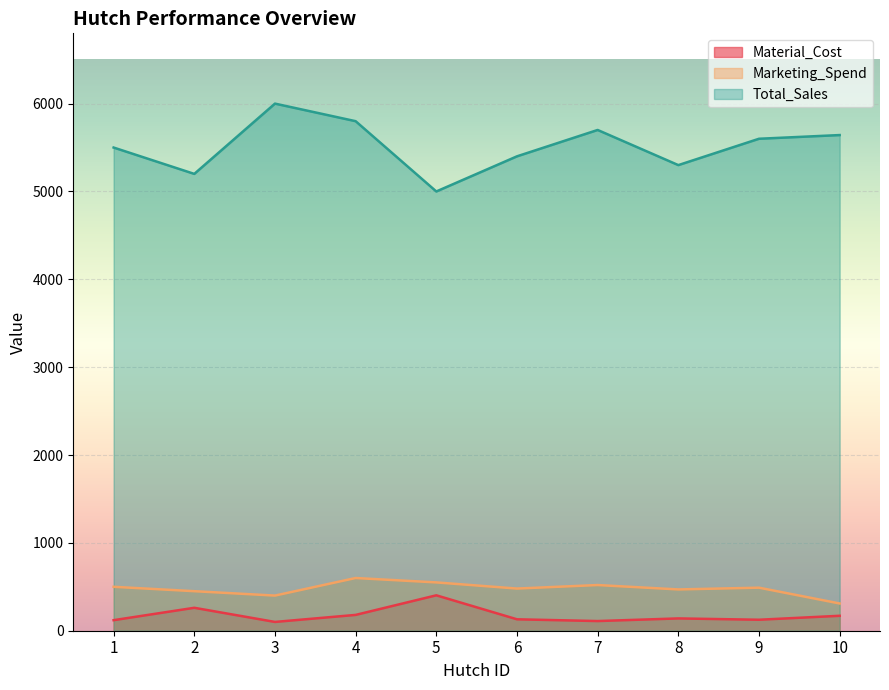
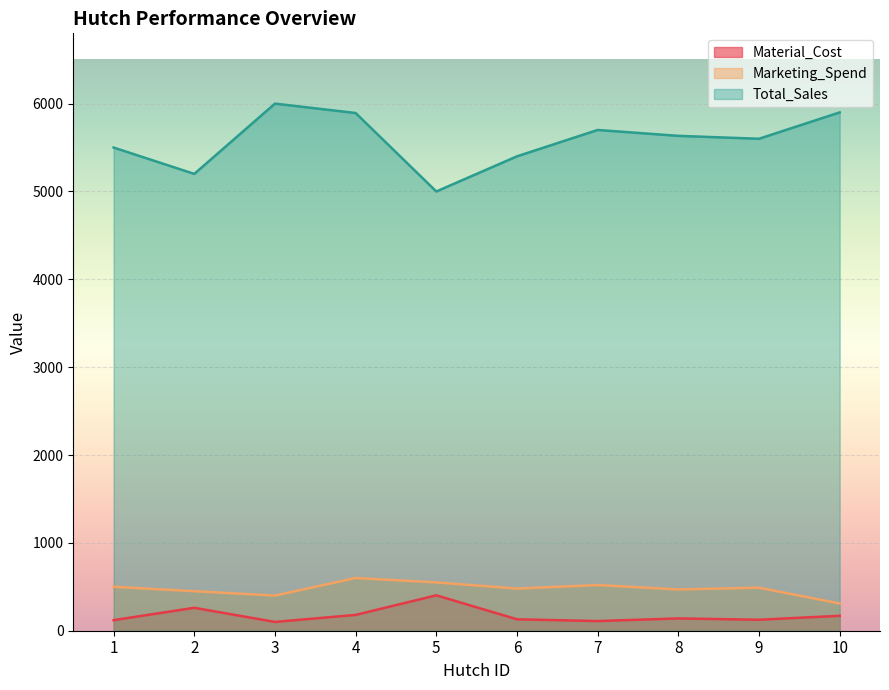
Total_Sales, 4: 5800 -> 5900
Total_Sales, 8: 5300 -> 5600
Total_Sales, 10: 5600 -> 5900
